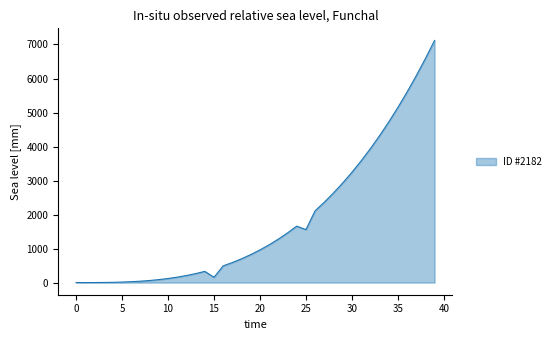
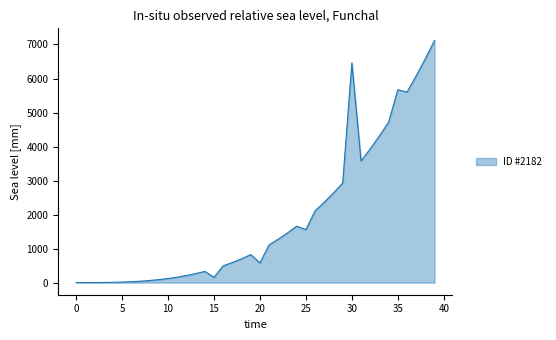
20: 1000 -> 600
30: 3200 -> 6500
35: 5100 -> 5700
